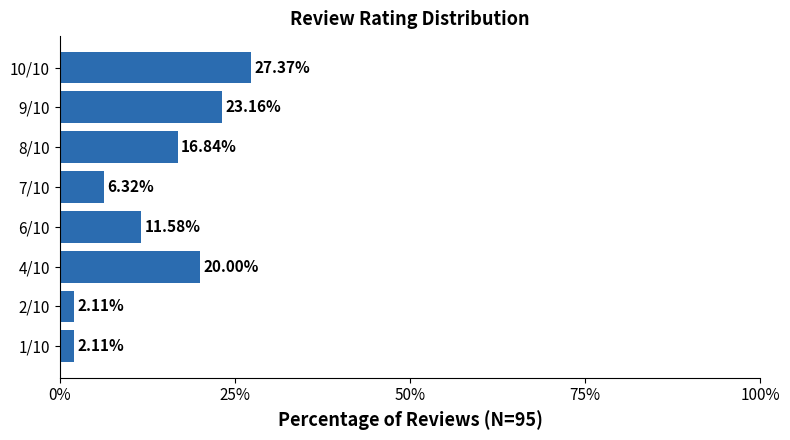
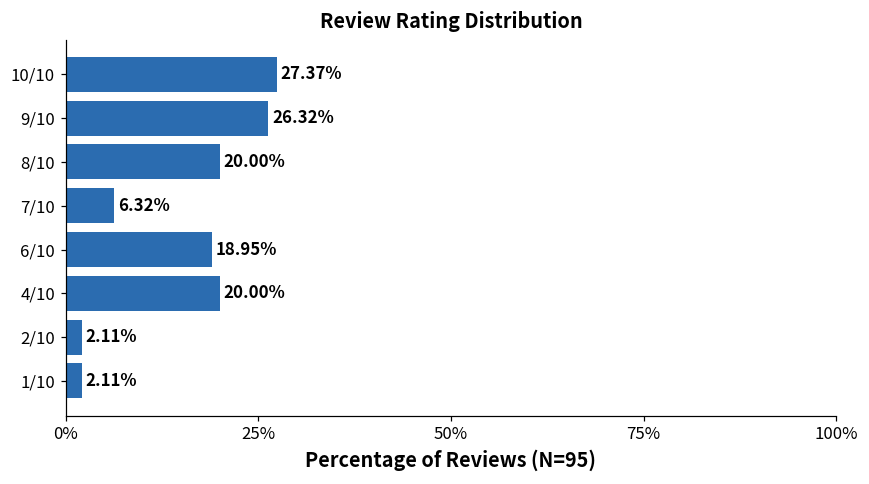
9/10: 23.16% -> 26.32%
8/10: 16.84% -> 20.00%
6/10: 11.58% -> 18.95%
